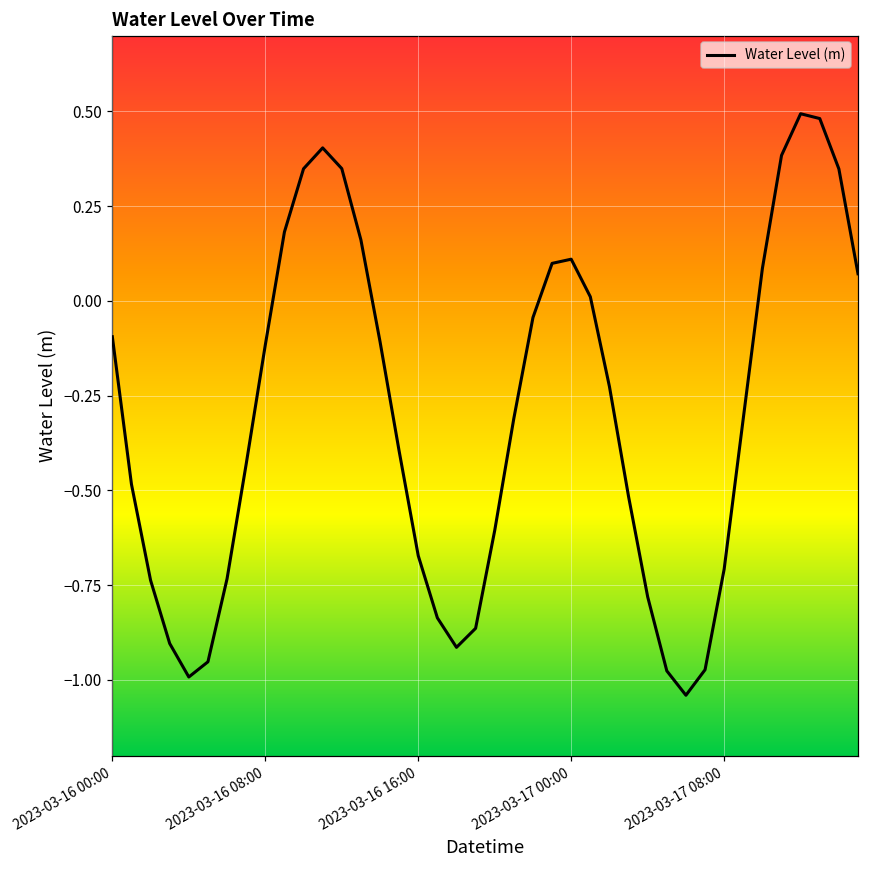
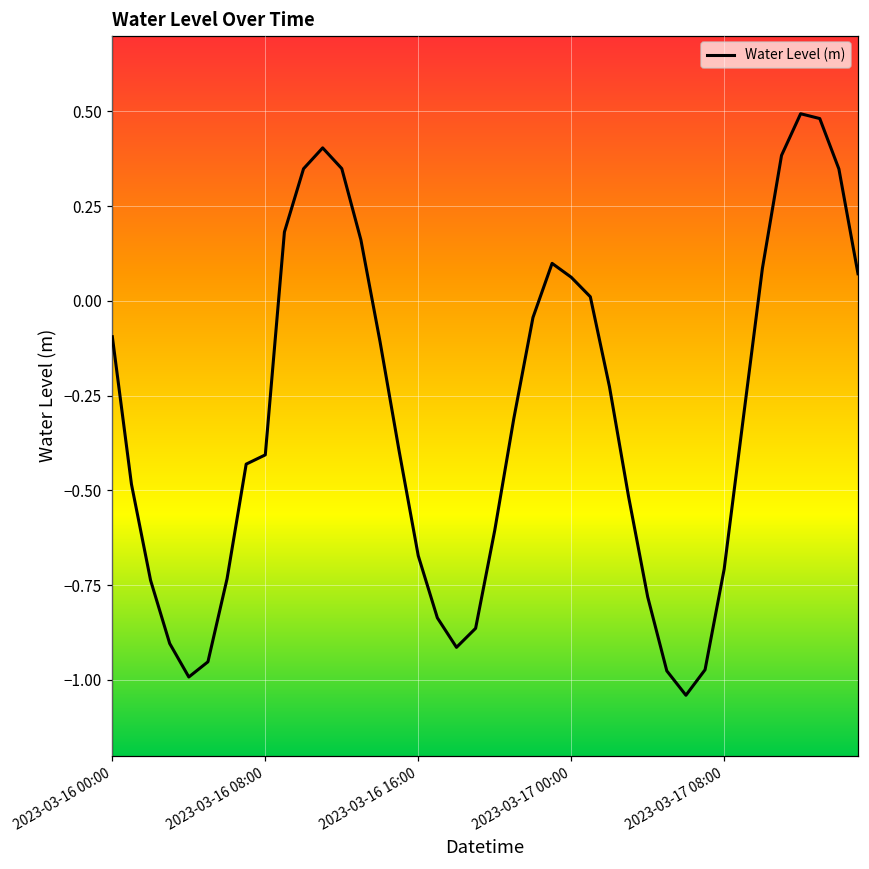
2023-03-16 08:00: -0.12 -> -0.41
2023-03-17 00:00: 0.11 -> 0.06
